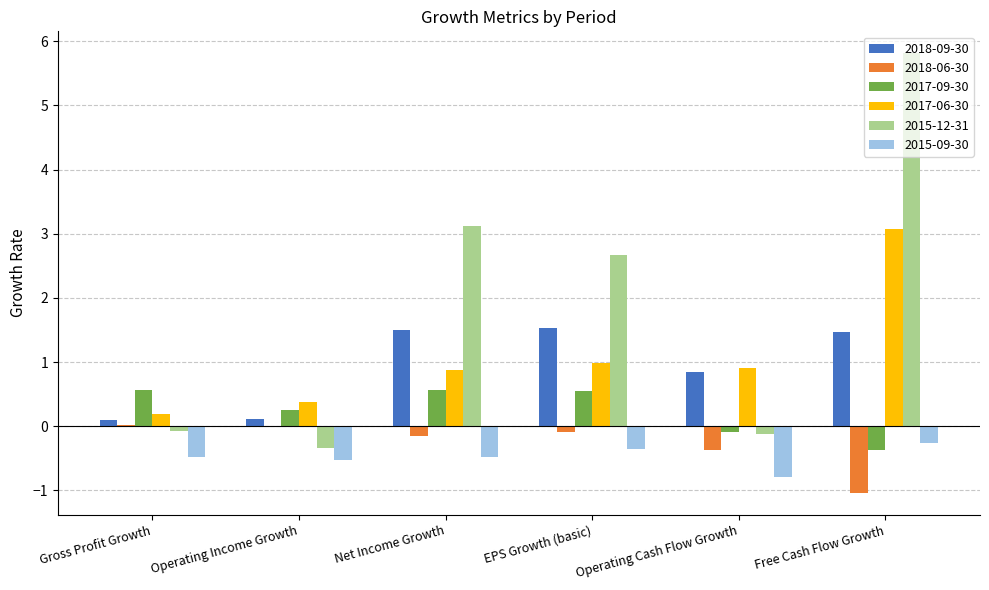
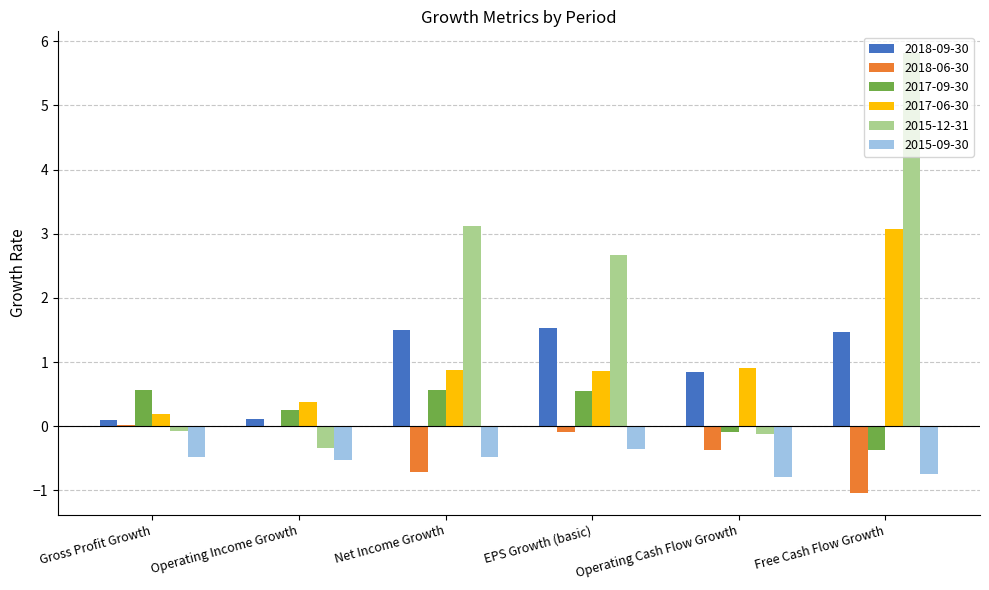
2018-06-30, Net Income Growth: -0.1 -> -0.7
2017-06-30, EPS Growth (basic): 1.0 -> 0.9
2015-09-30, Free Cash Flow Growth: -0.3 -> -0.7
